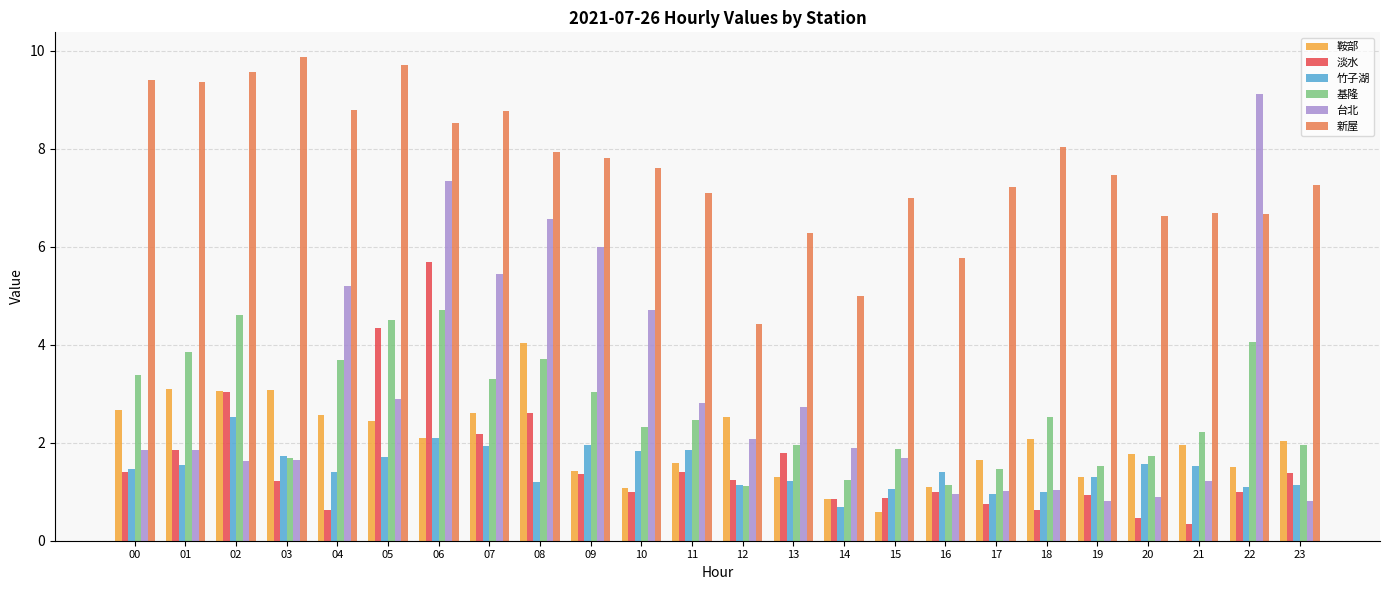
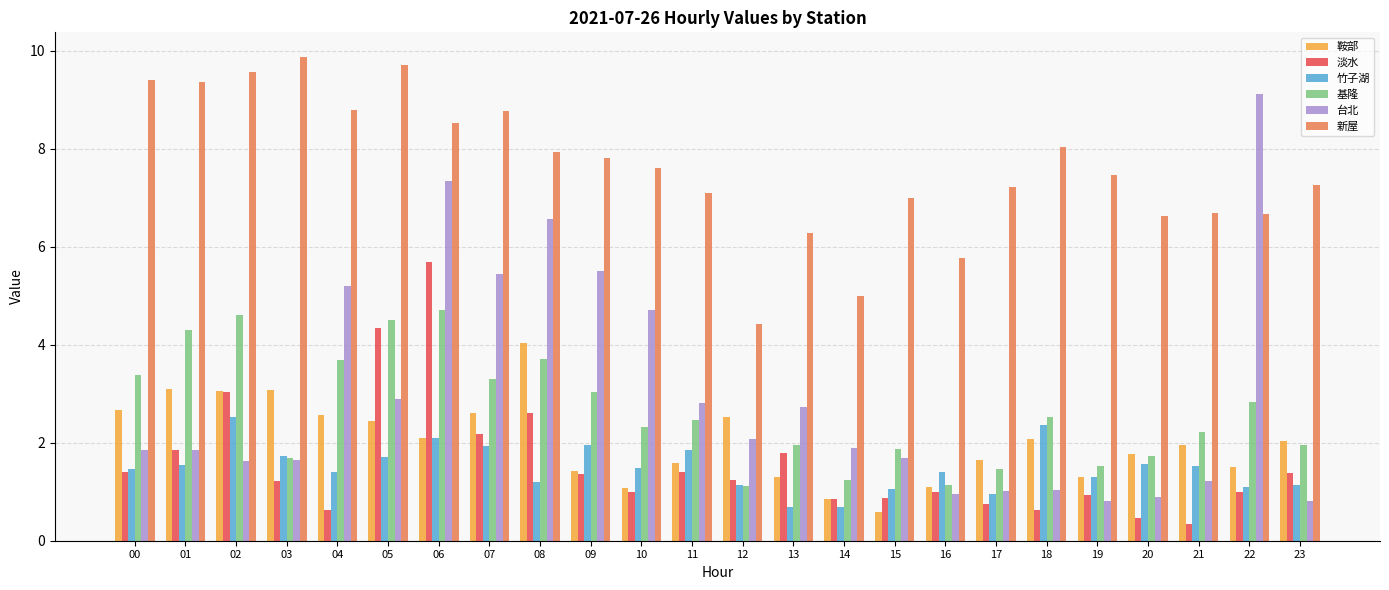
基隆, 01: 3.8 -> 4.3
台北, 09: 6.0 -> 5.5
竹子湖, 10: 1.8 -> 1.5
竹子湖, 13: 1.2 -> 0.7
竹子湖, 18: 1.0 -> 2.4
基隆, 22: 4.1 -> 2.8
